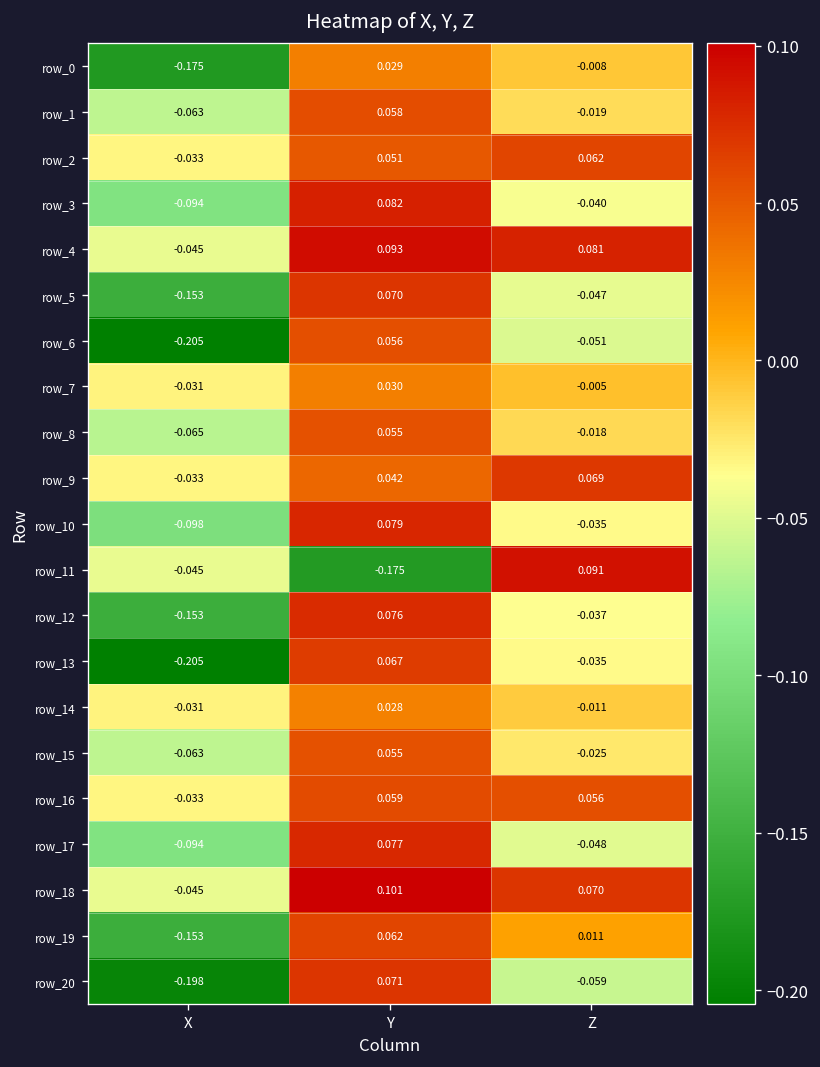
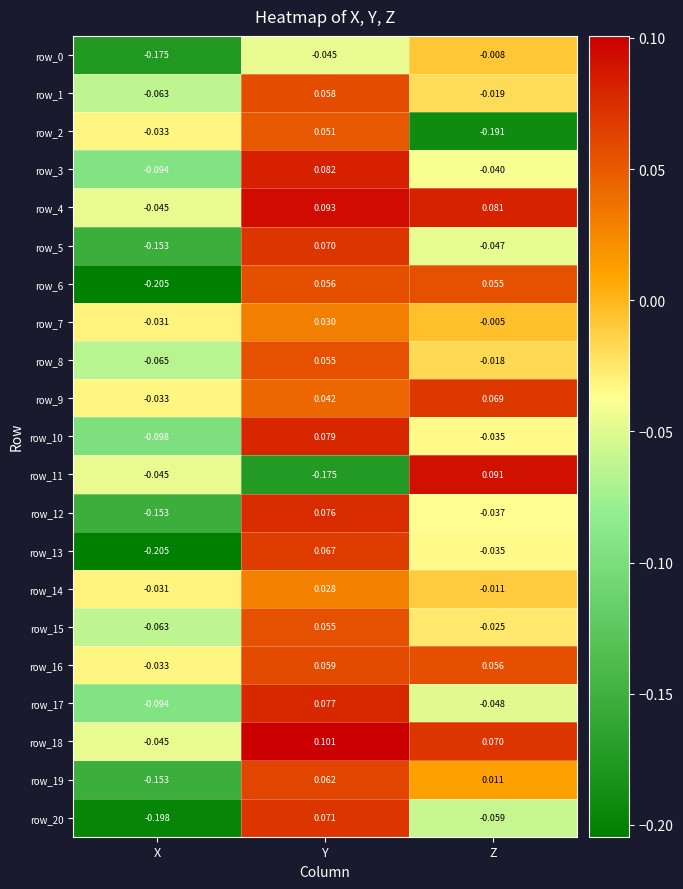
row_0, Y: 0.029 -> -0.045
row_2, Z: 0.062 -> -0.191
row_6, Z: -0.051 -> 0.055
